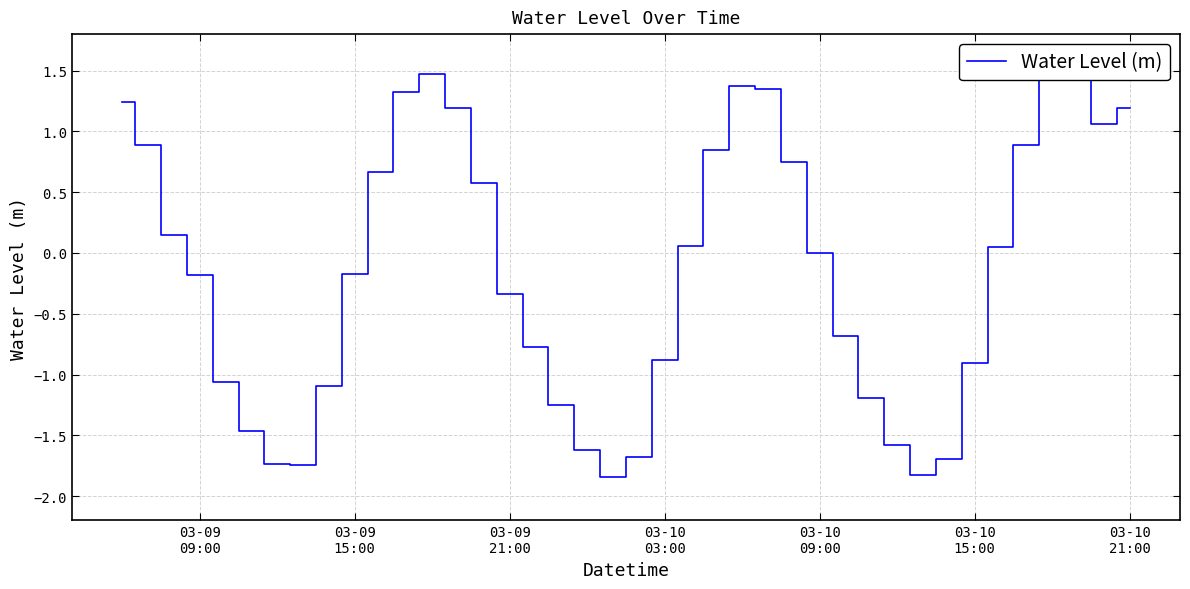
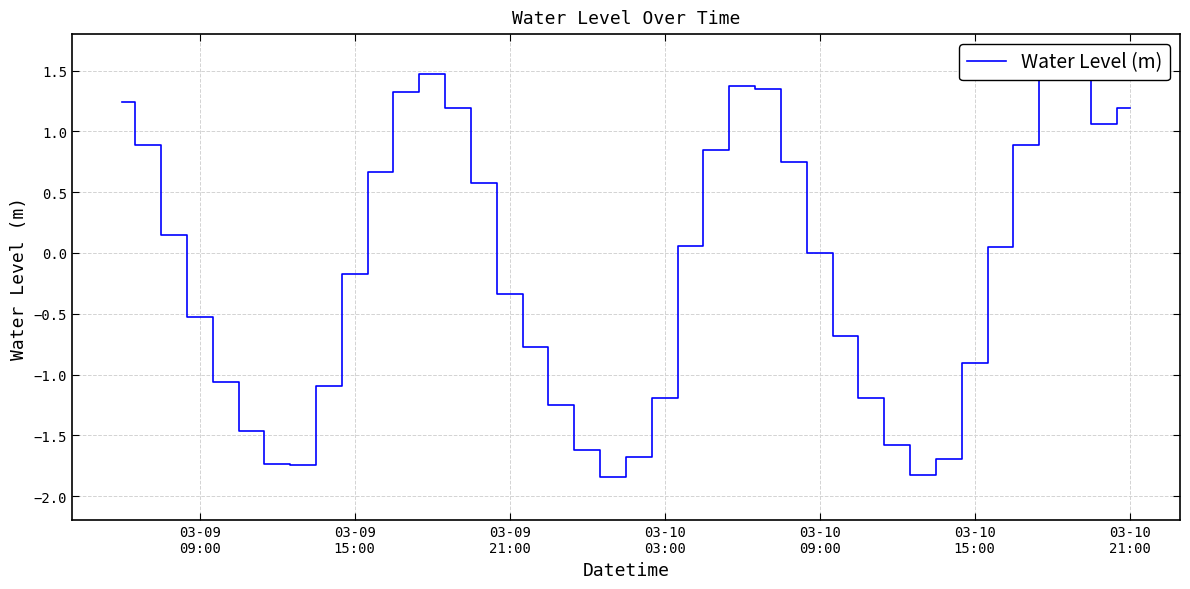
03-09 09:00: -0.18 -> -0.53
03-10 03:00: -0.88 -> -1.19
